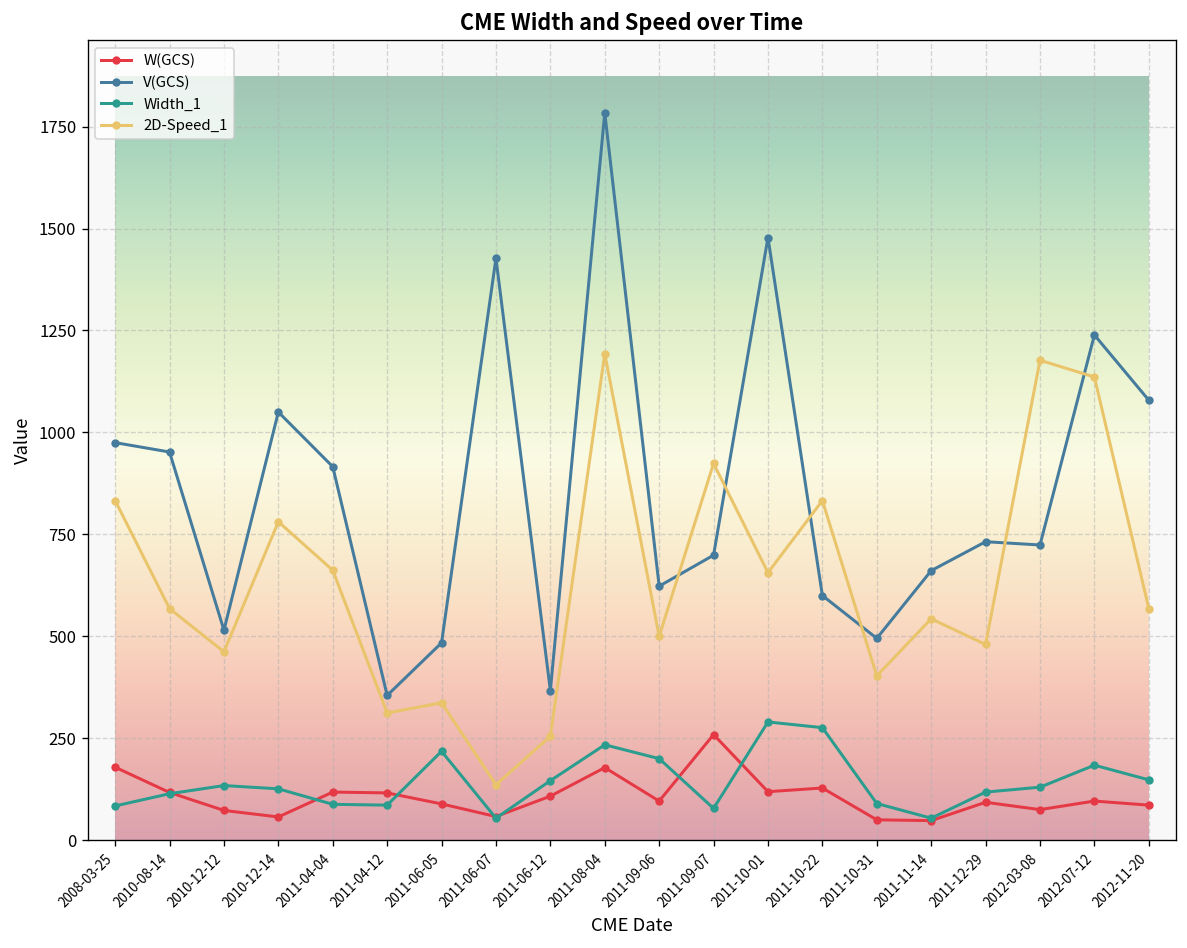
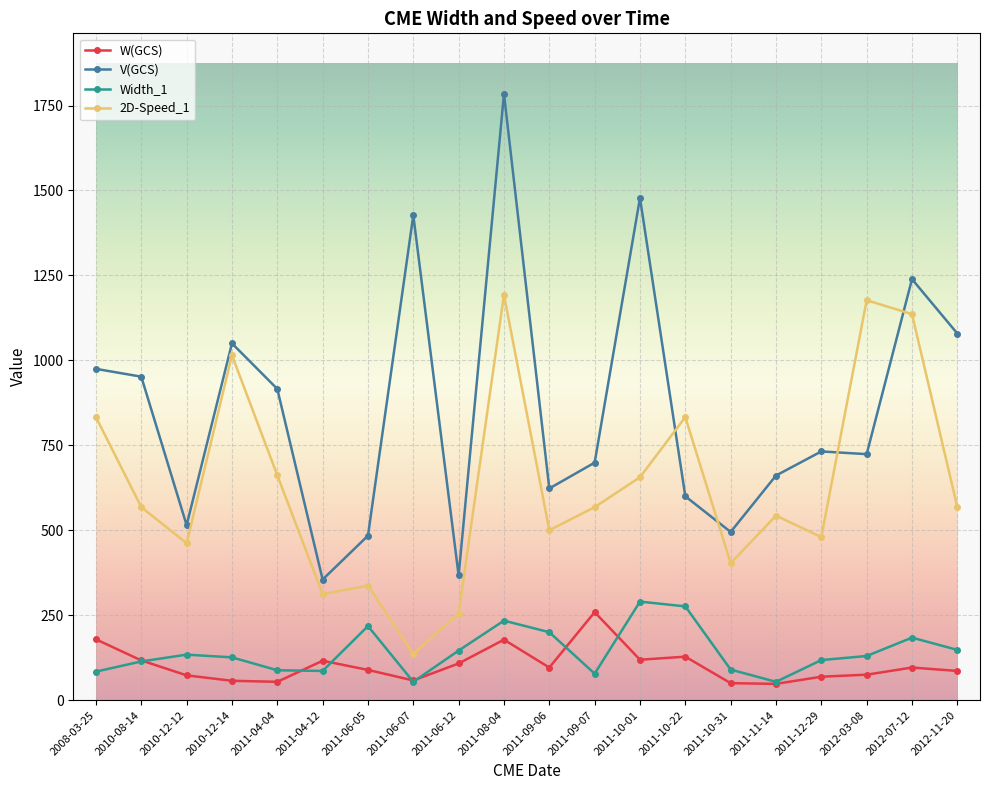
2D-Speed_1, 2010-12-14: 780 -> 1020
W(GCS), 2011-04-04: 120 -> 50
2D-Speed_1, 2011-09-07: 920 -> 570
W(GCS), 2011-12-29: 90 -> 70
